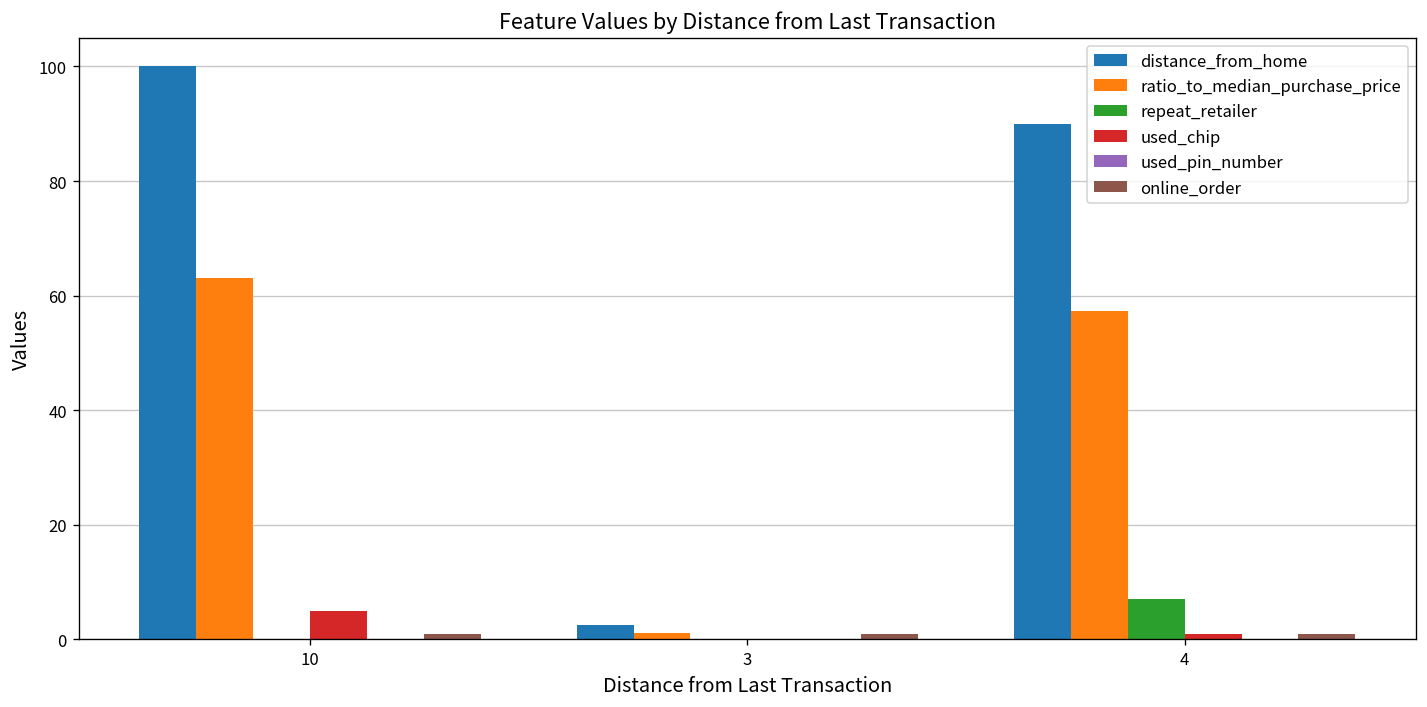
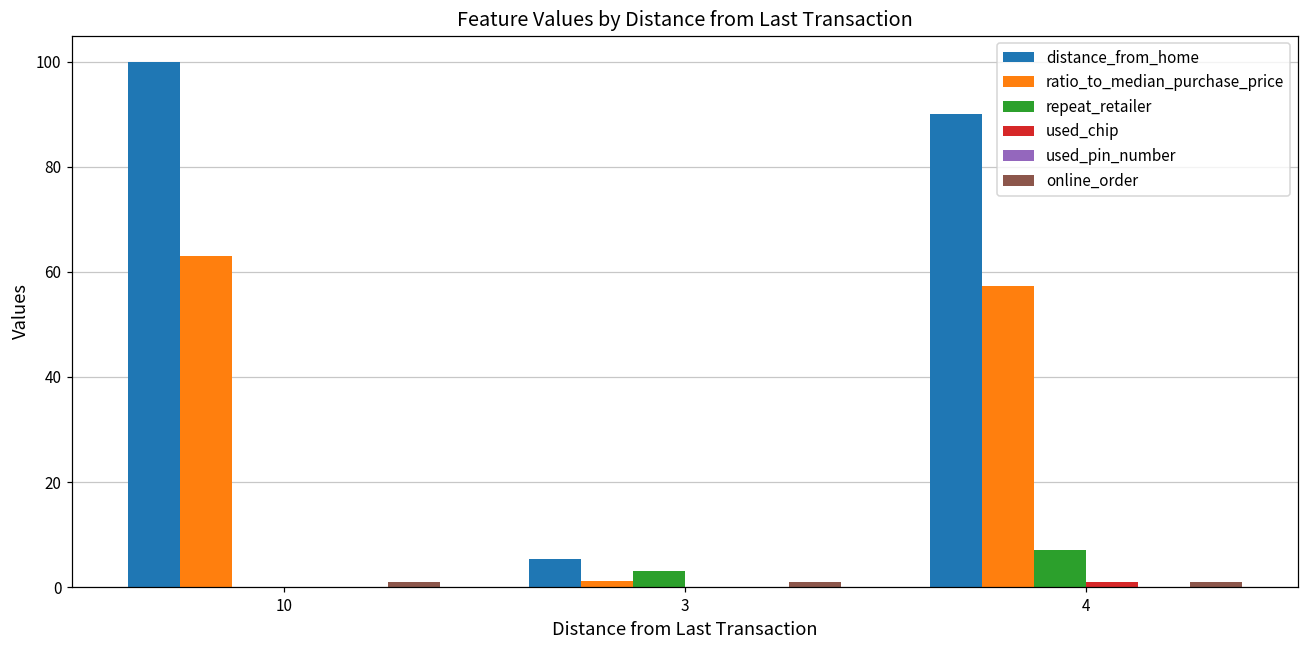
used_chip, 10: 5 -> 0
distance_from_home, 3: 3 -> 5
repeat_retailer, 3: 0 -> 3
